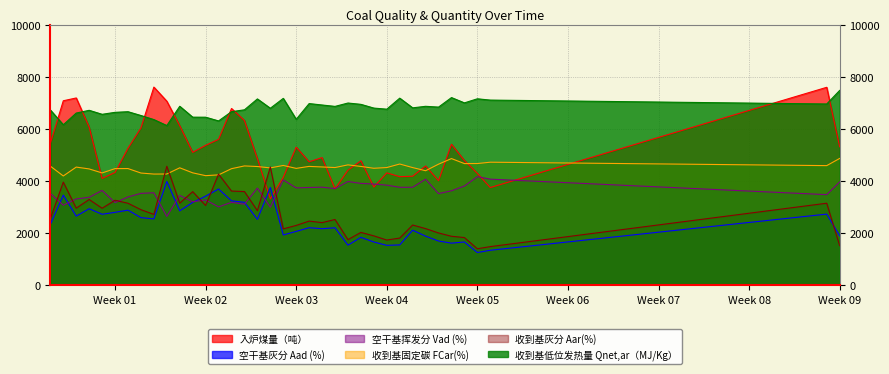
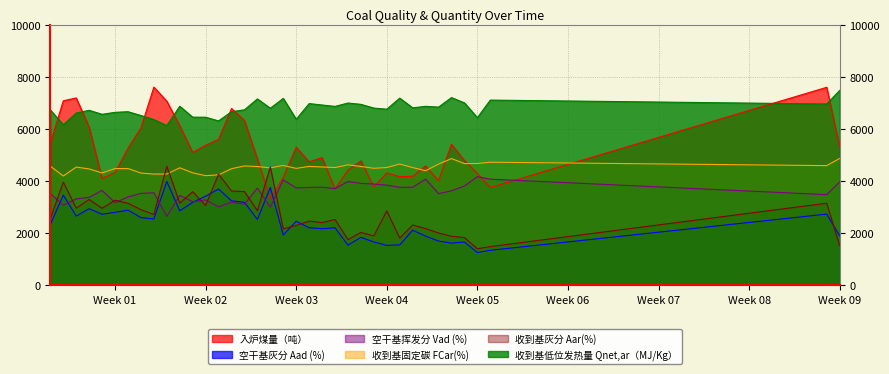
空干基灰分 Aad (%), Week 03: 2100 -> 2500
收到基灰分 Aar(%), Week 04: 1700 -> 2900
收到基低位发热量 Qnet,ar（MJ/Kg）, Week 05: 7200 -> 6400
